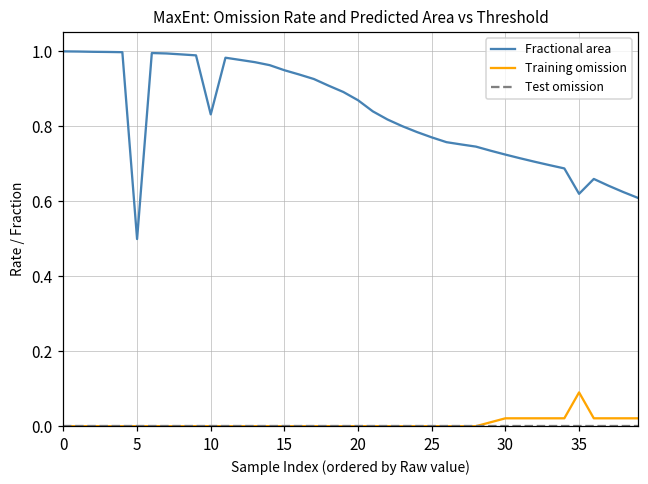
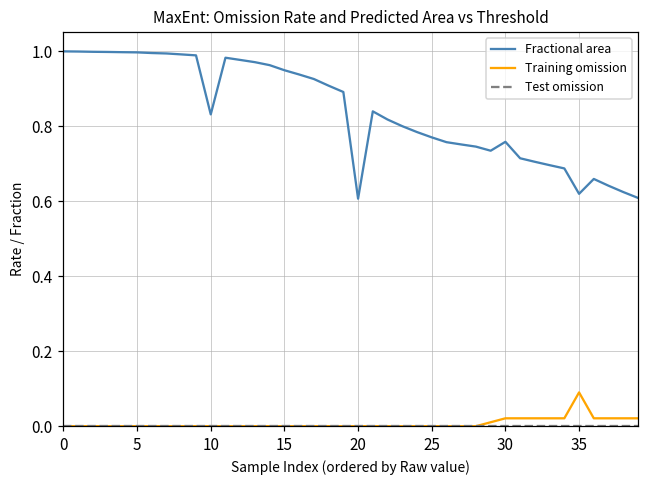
Fractional area, 5: 0.50 -> 1.00
Fractional area, 20: 0.87 -> 0.61
Fractional area, 30: 0.72 -> 0.76
